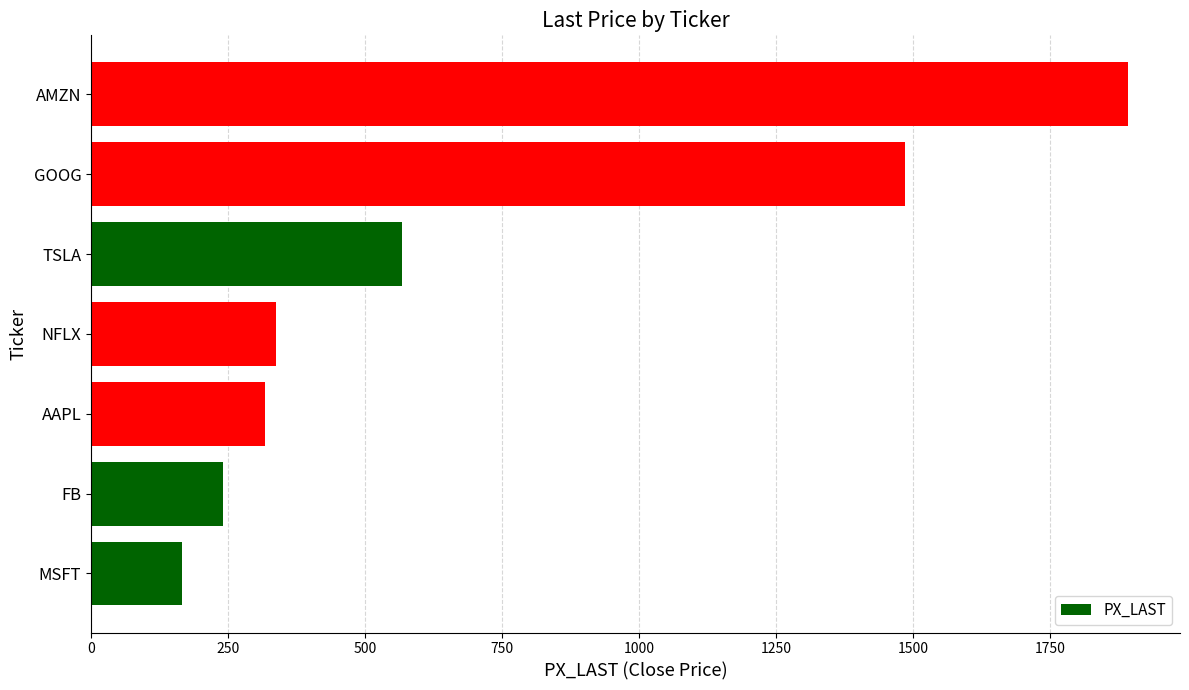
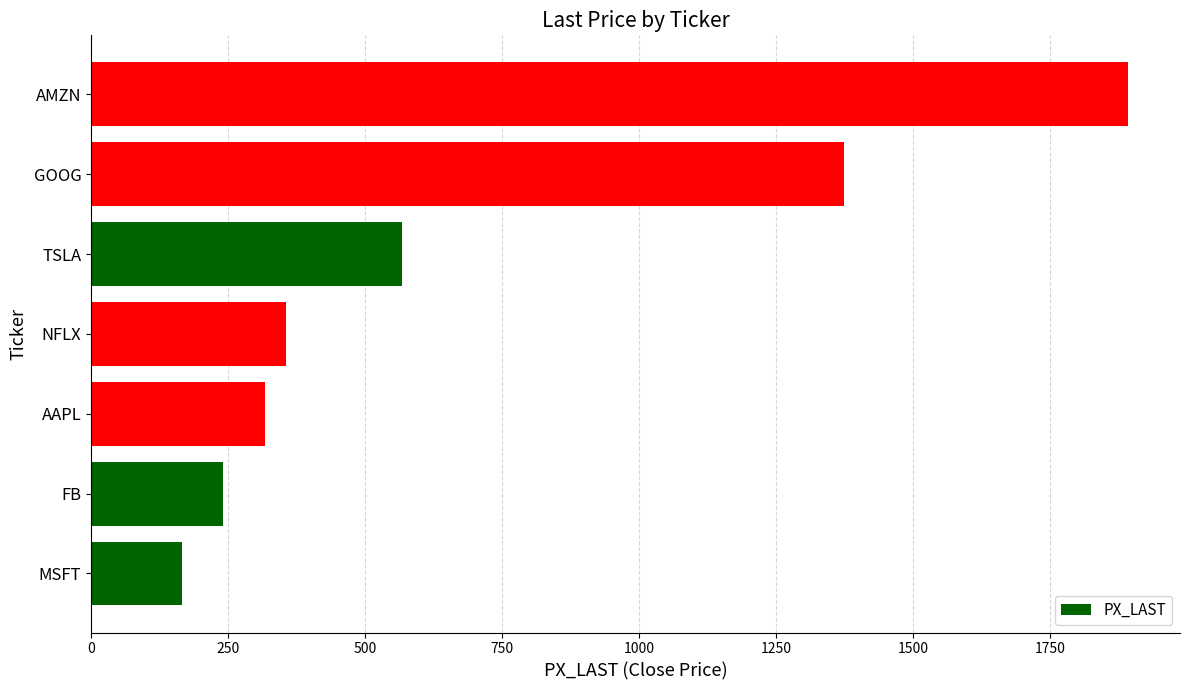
GOOG: 1480 -> 1370
NFLX: 340 -> 360
